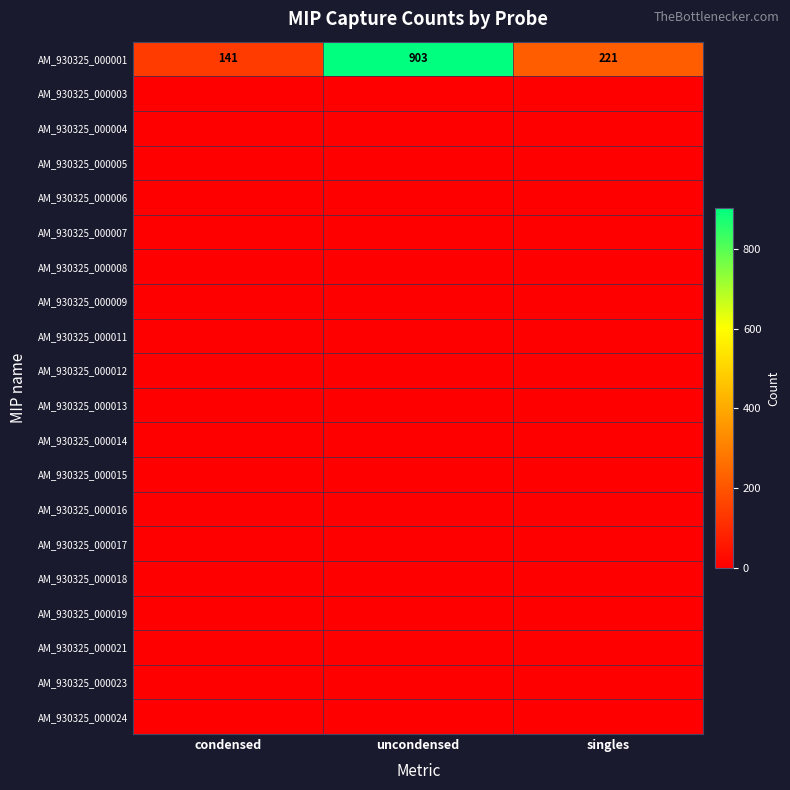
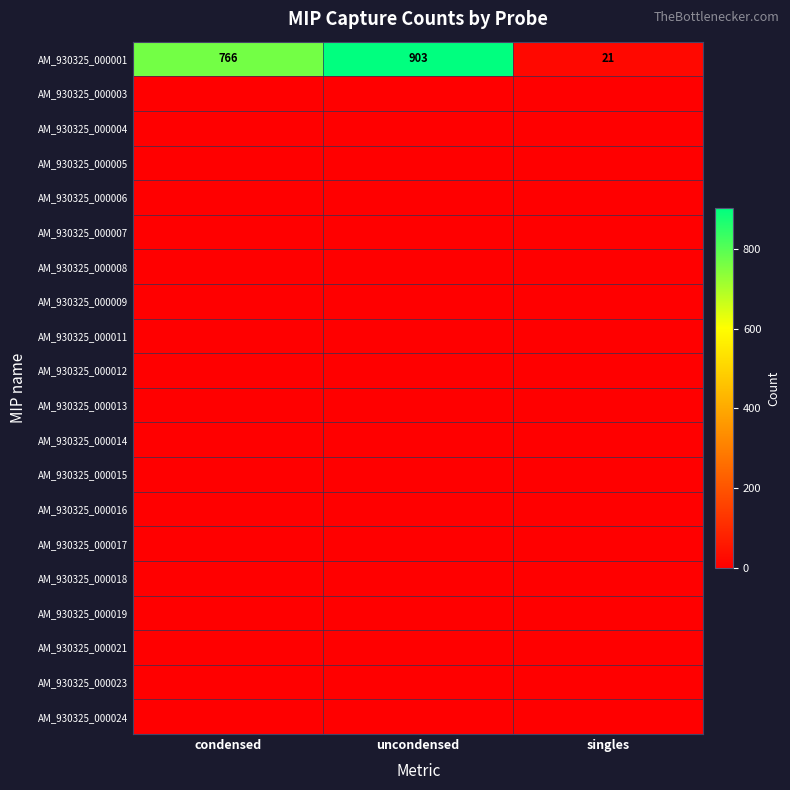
AM_930325_000001, condensed: 141 -> 766
AM_930325_000001, singles: 221 -> 21
